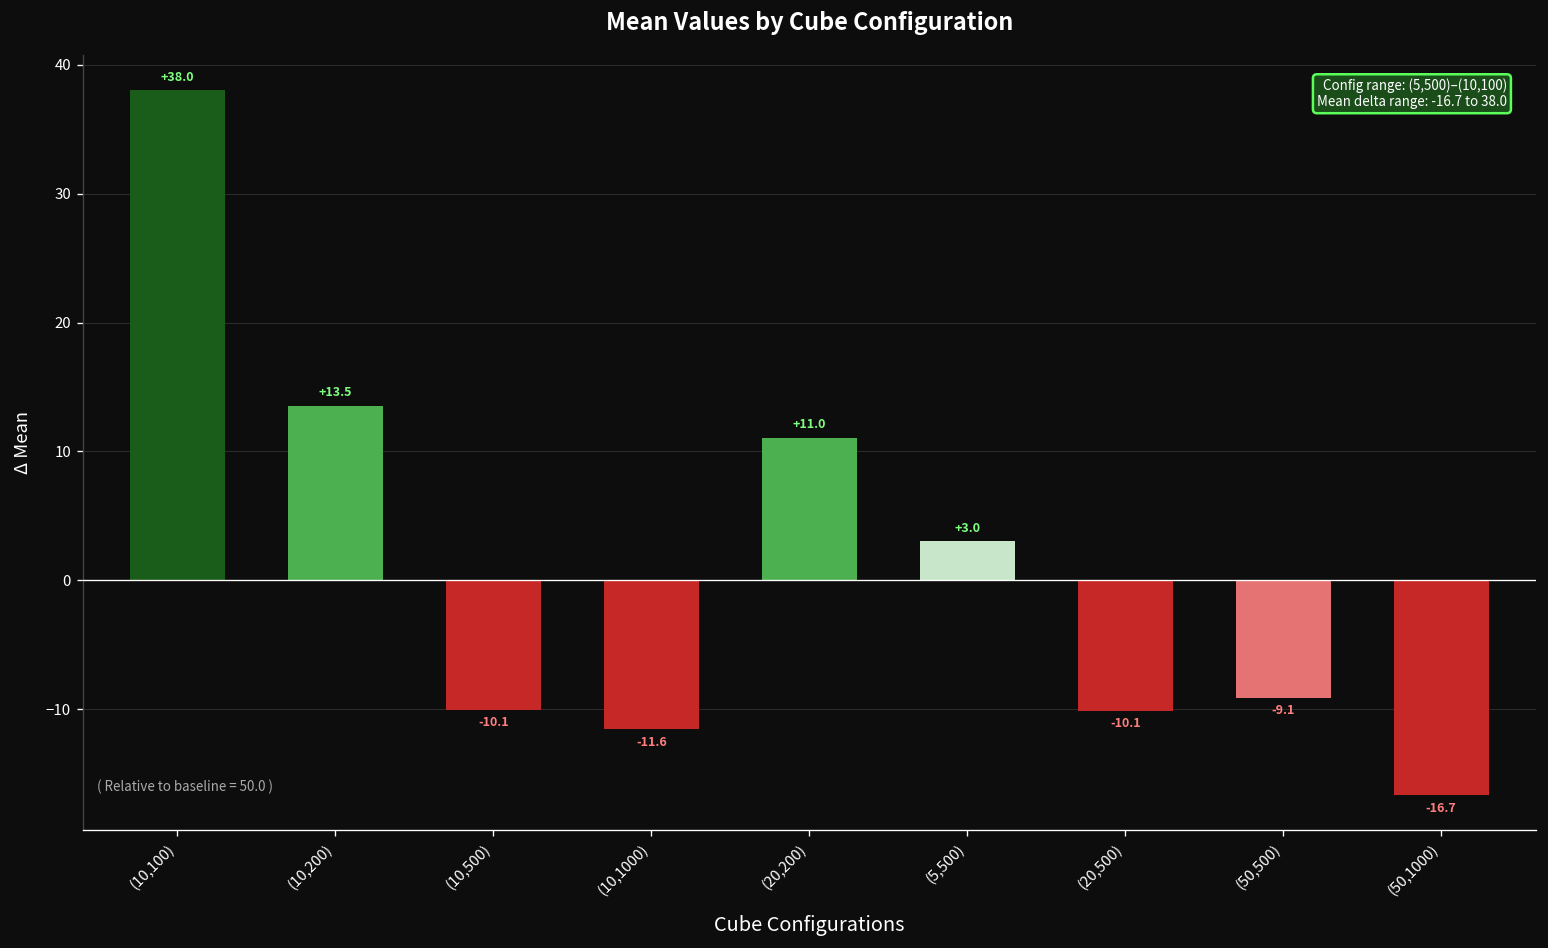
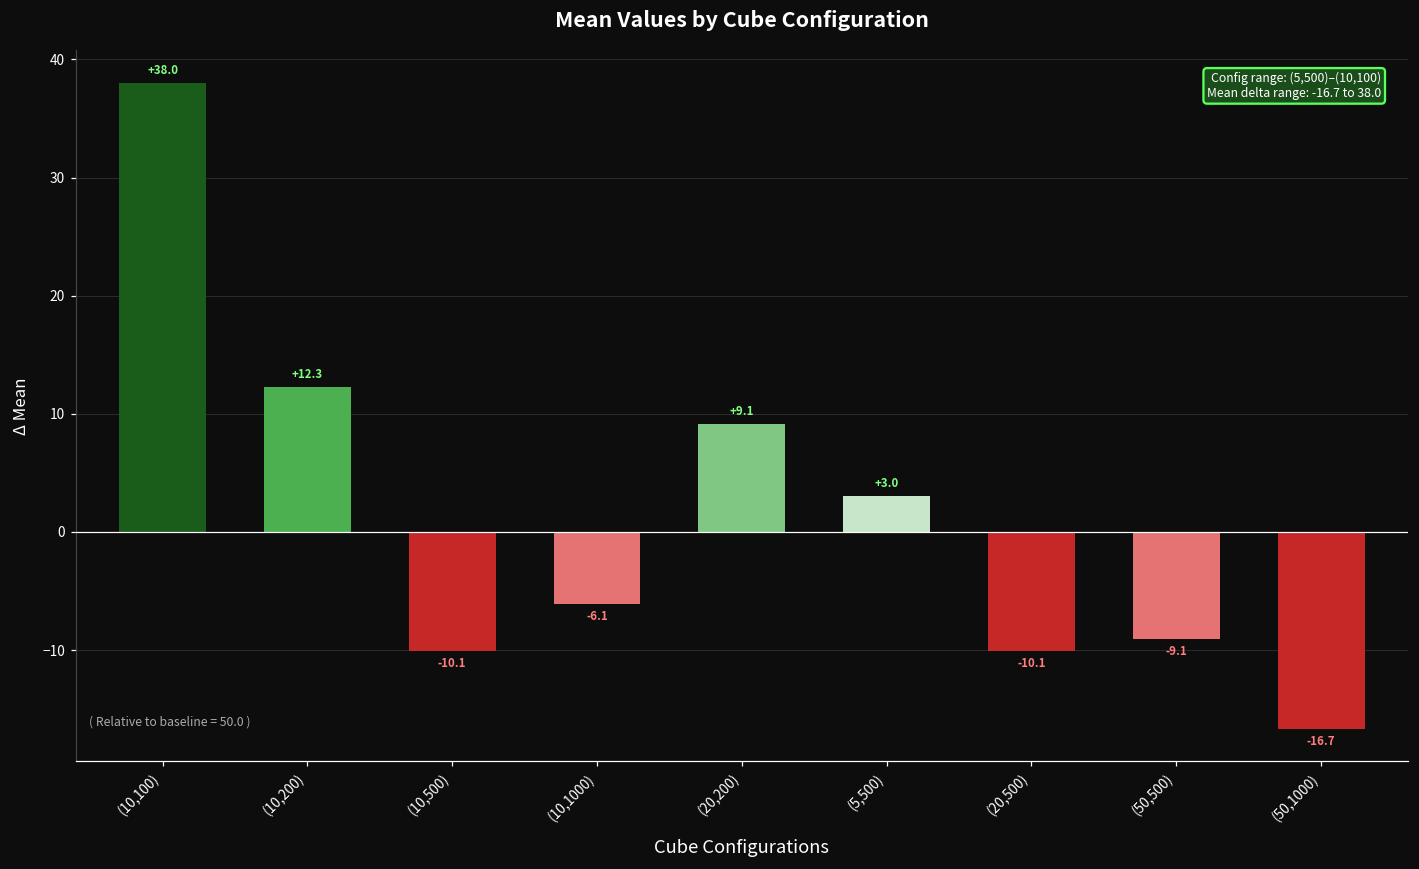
(10,200): +13.5 -> +12.3
(10,1000): -11.6 -> -6.1
(20,200): +11.0 -> +9.1
